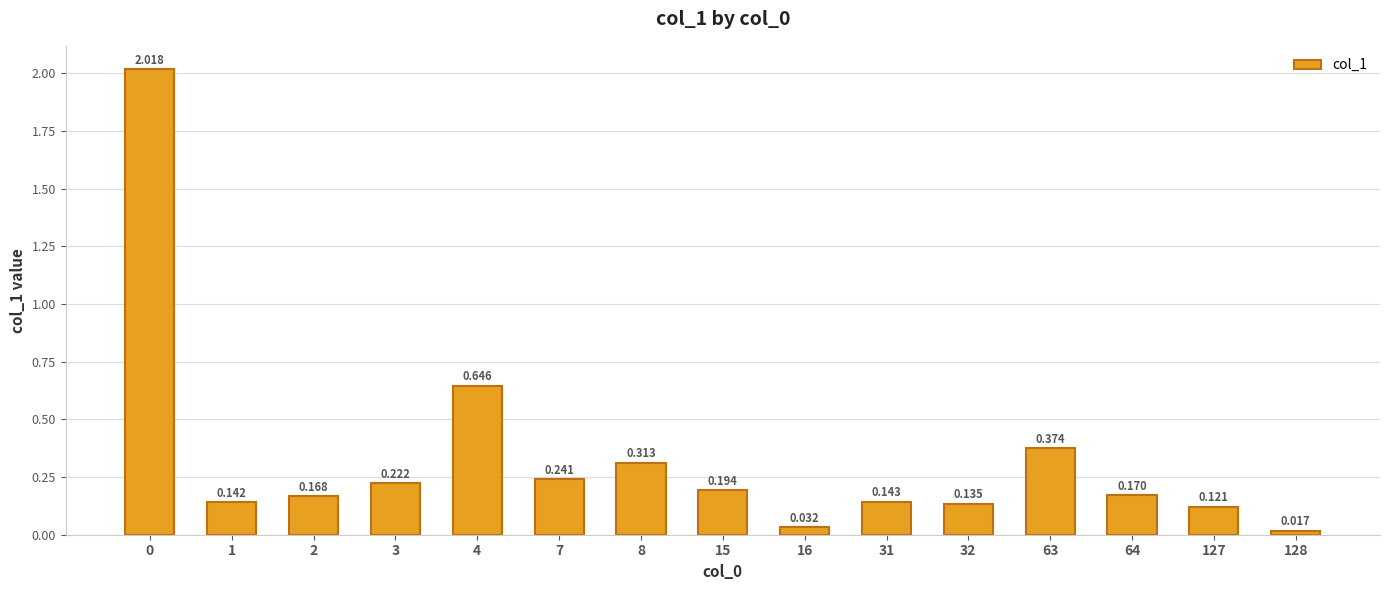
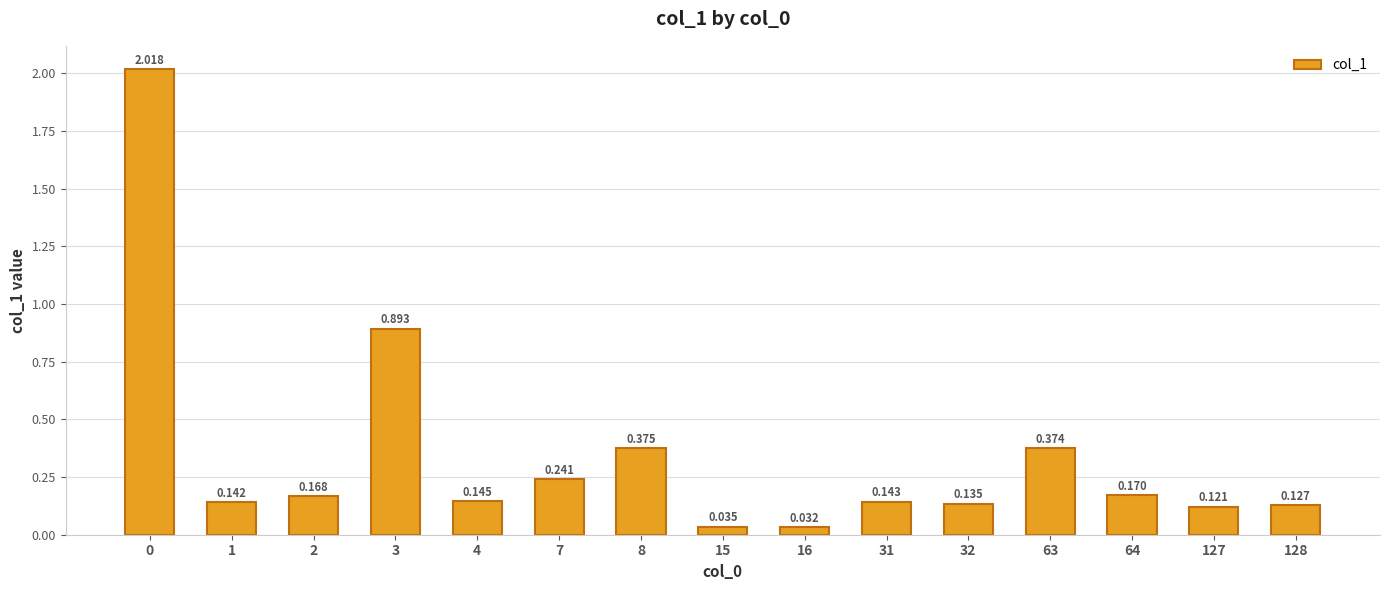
3: 0.222 -> 0.893
4: 0.646 -> 0.145
8: 0.313 -> 0.375
15: 0.194 -> 0.035
128: 0.017 -> 0.127
